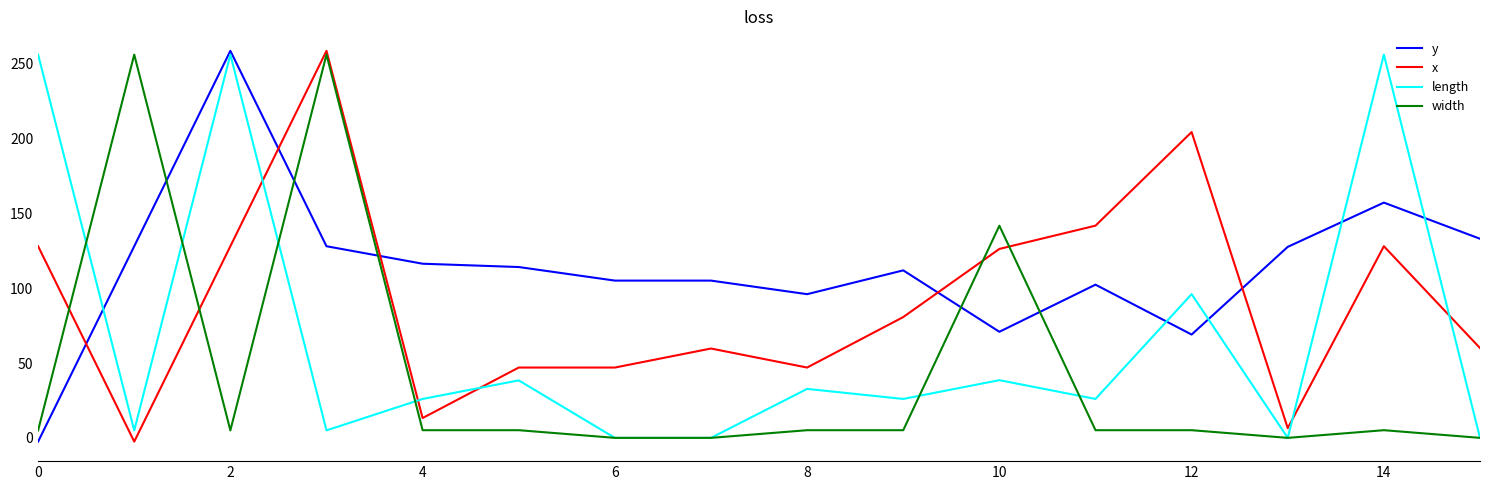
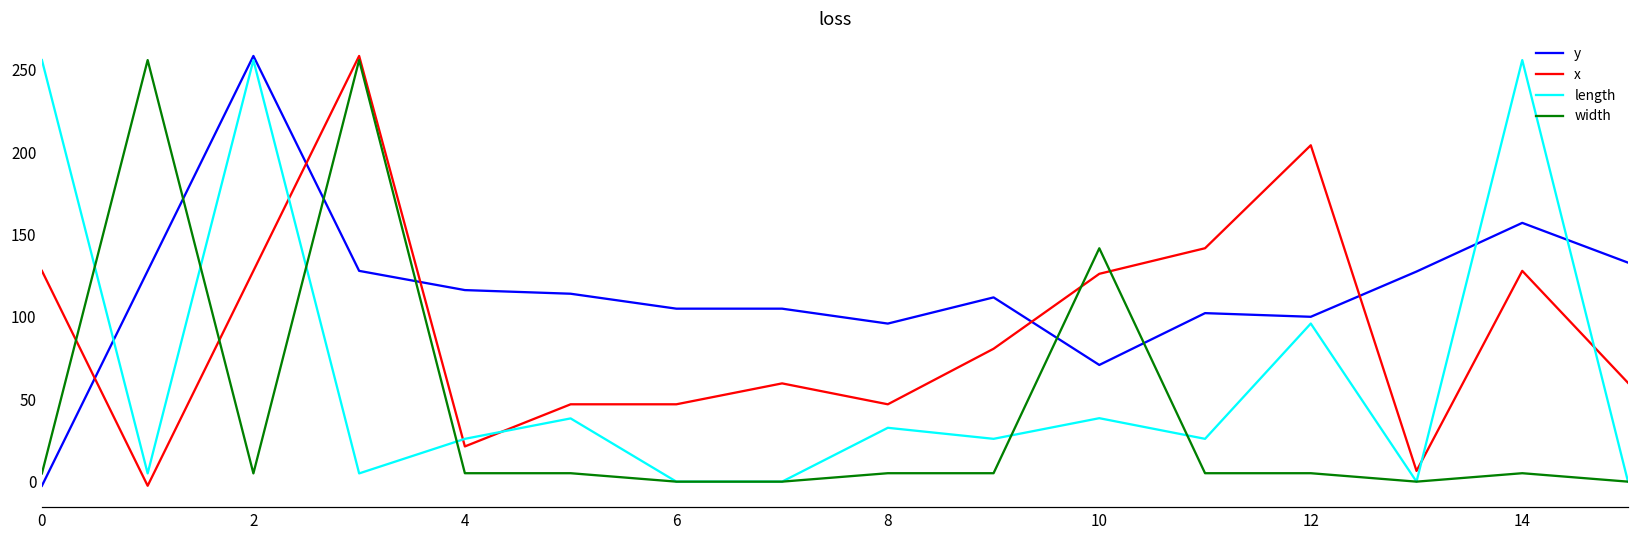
x, 4: 13 -> 21
y, 12: 69 -> 100
